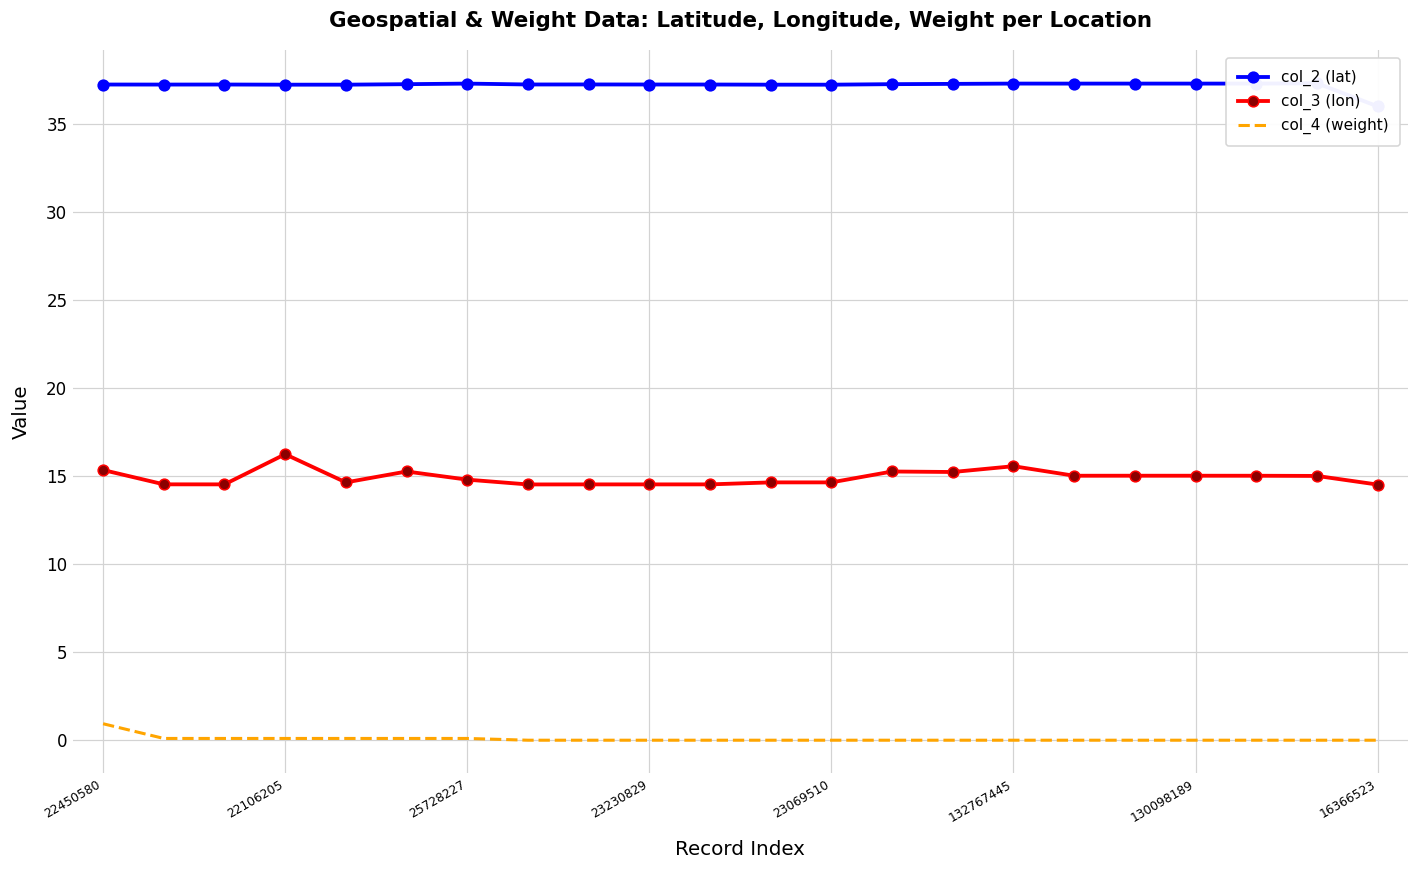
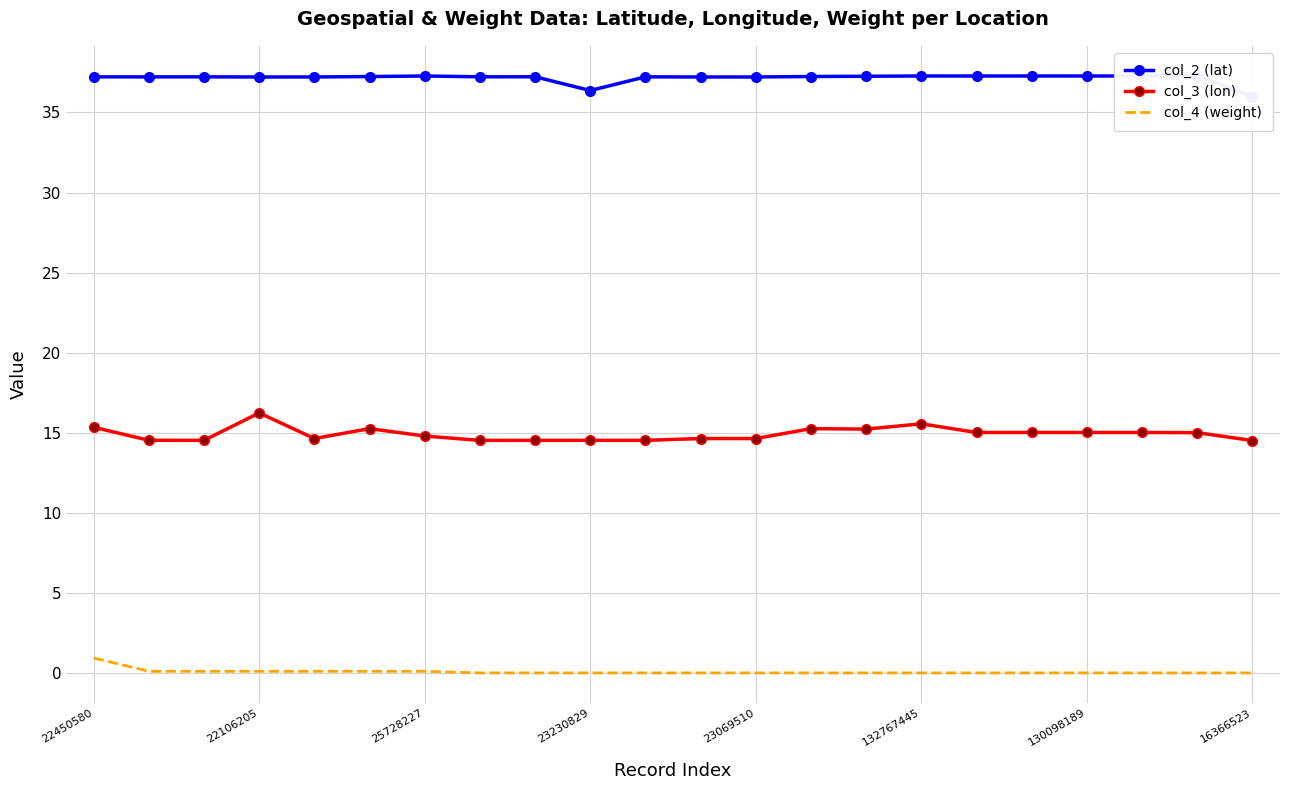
col_2 (lat), 23230829: 37.2 -> 36.4
